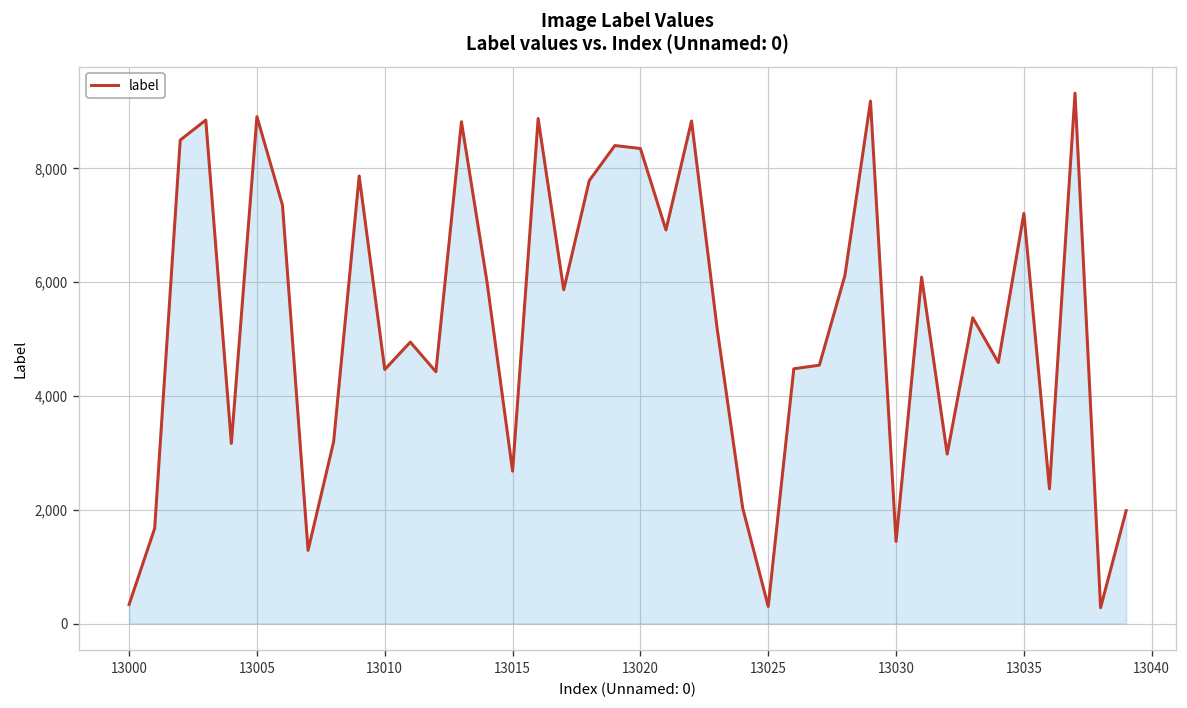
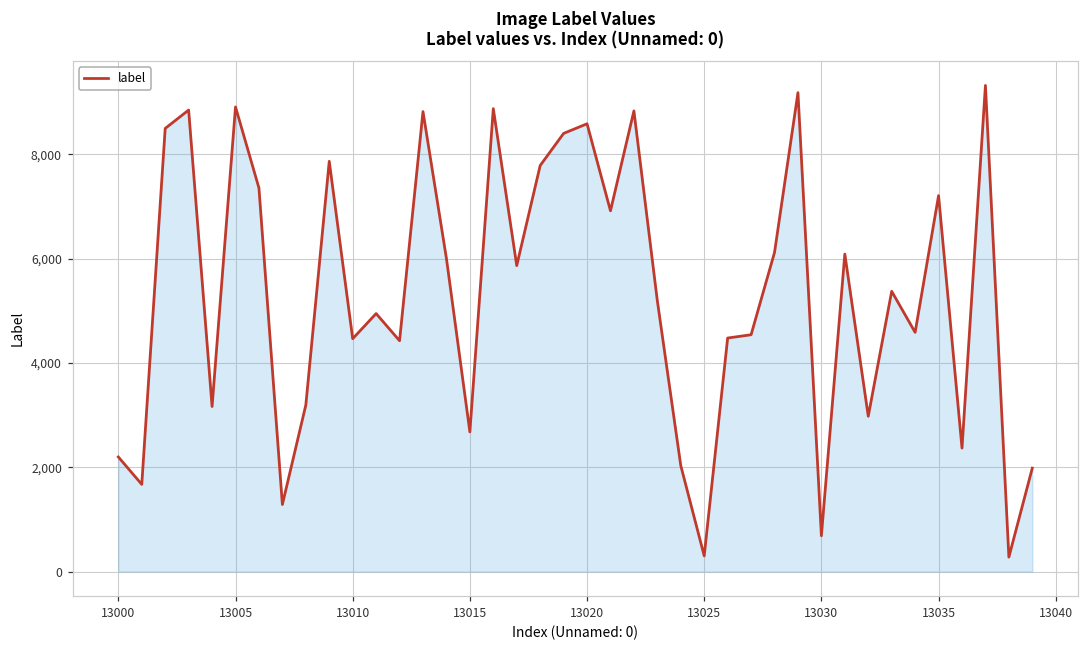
13000: 300 -> 2,200
13020: 8,300 -> 8,600
13030: 1,400 -> 700
